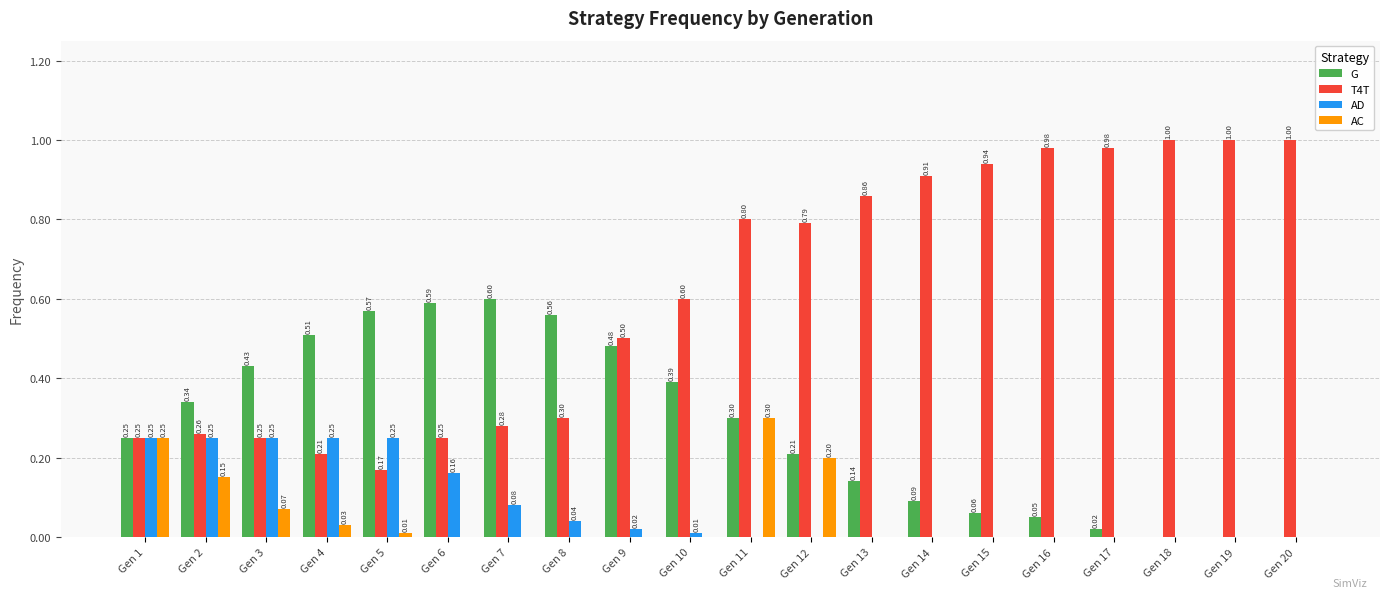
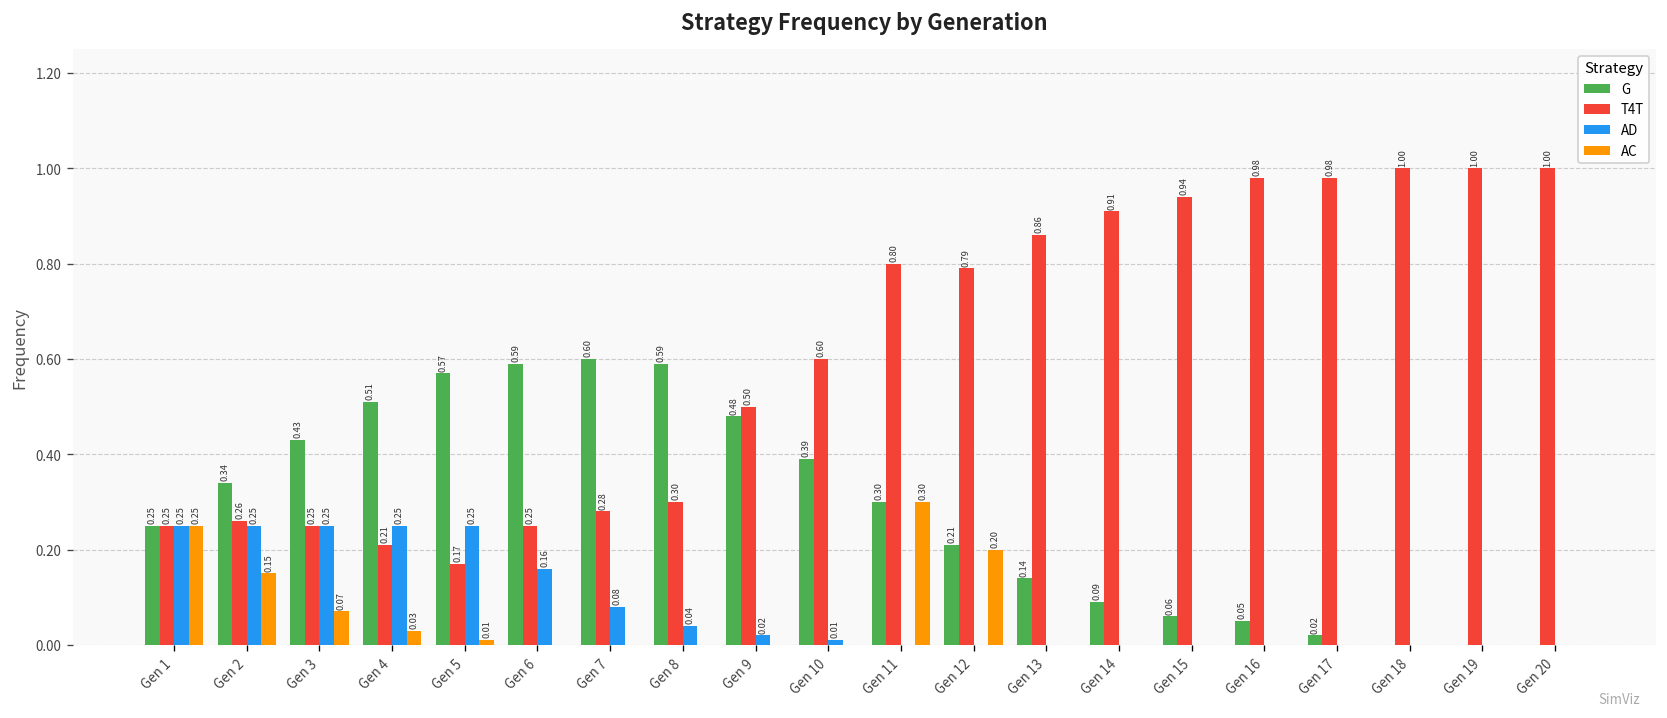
G, Gen 8: 0.56 -> 0.59
